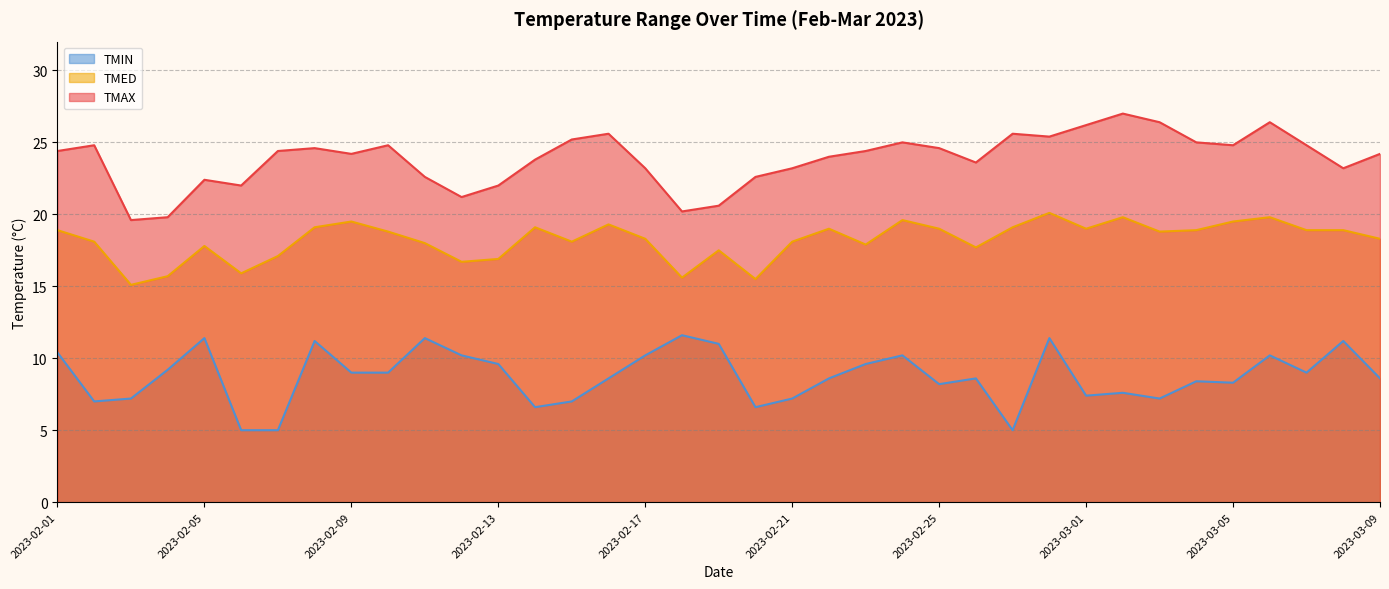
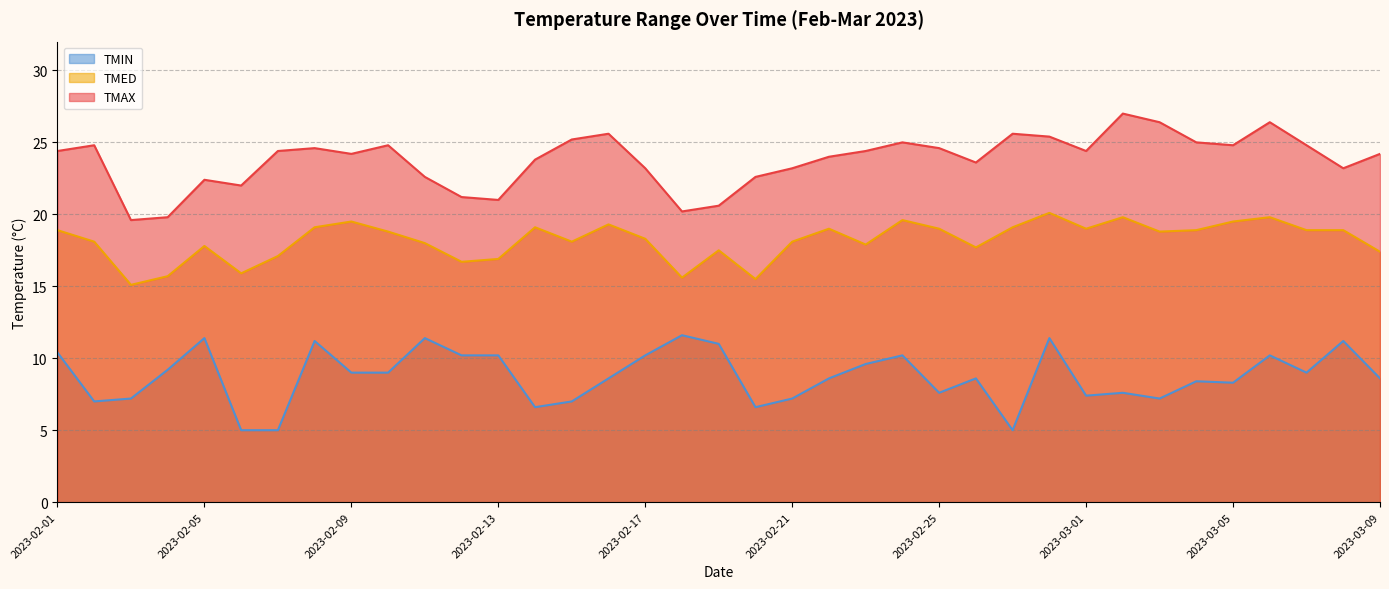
TMIN, 2023-02-13: 9.6 -> 10.2
TMAX, 2023-02-13: 22 -> 21
TMIN, 2023-02-25: 8.2 -> 7.6
TMAX, 2023-03-01: 26.2 -> 24.4
TMED, 2023-03-09: 18.3 -> 17.4
